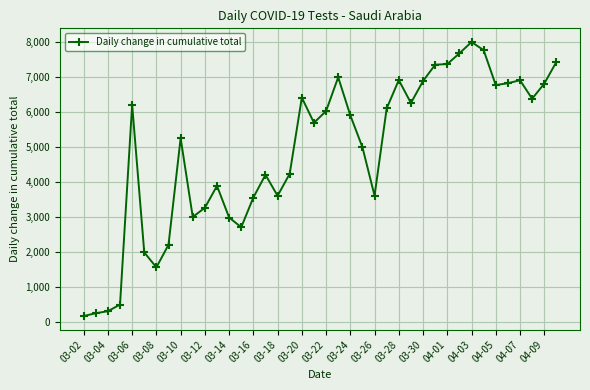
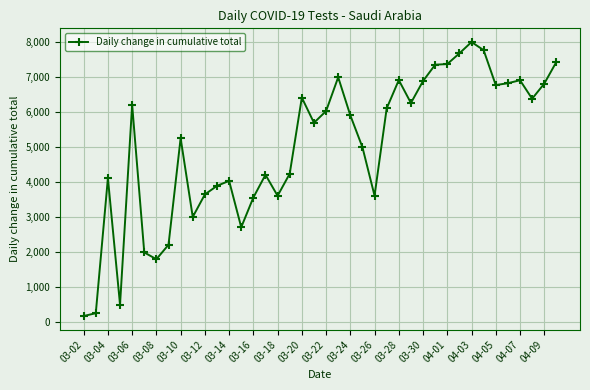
03-04: 300 -> 4,100
03-08: 1,600 -> 1,800
03-12: 3,300 -> 3,600
03-14: 3,000 -> 4,000
